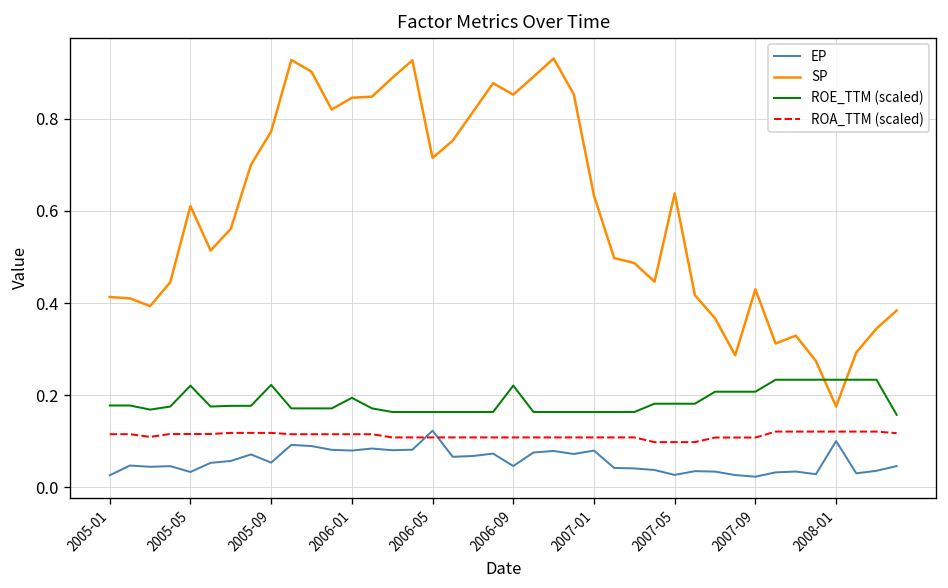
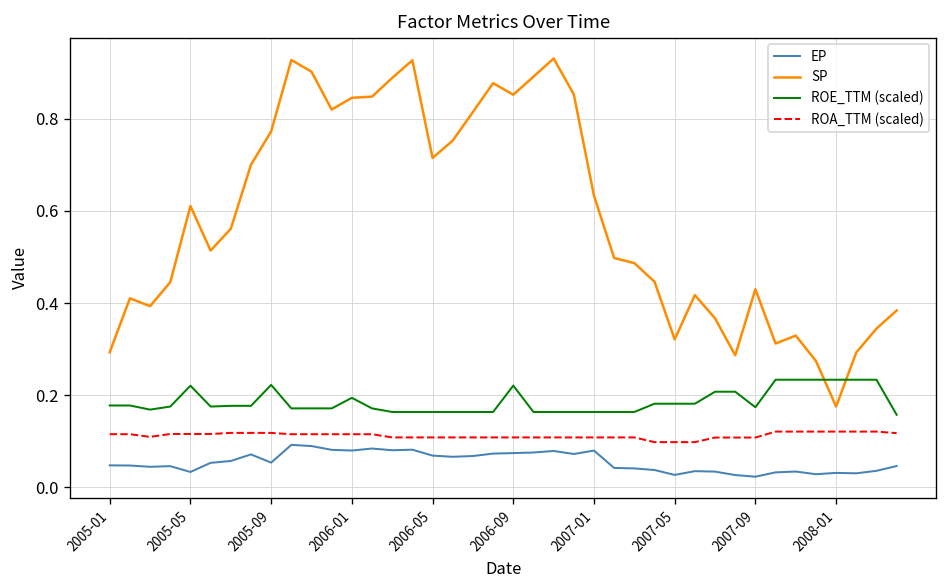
EP, 2005-01: 0.03 -> 0.05
SP, 2005-01: 0.41 -> 0.29
EP, 2006-05: 0.12 -> 0.07
EP, 2006-09: 0.05 -> 0.07
SP, 2007-05: 0.64 -> 0.32
ROE_TTM (scaled), 2007-09: 0.21 -> 0.17
EP, 2008-01: 0.10 -> 0.03
